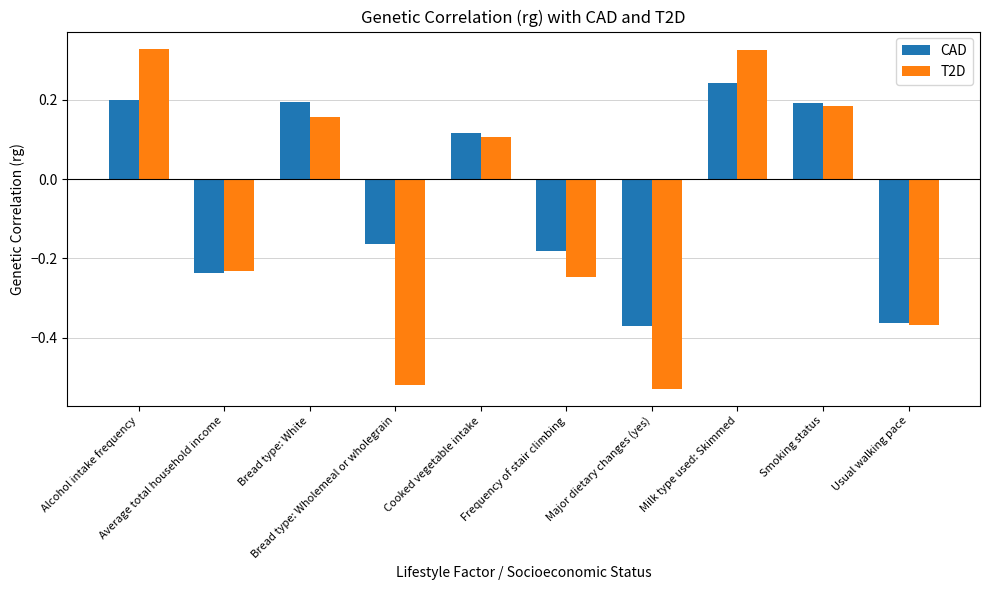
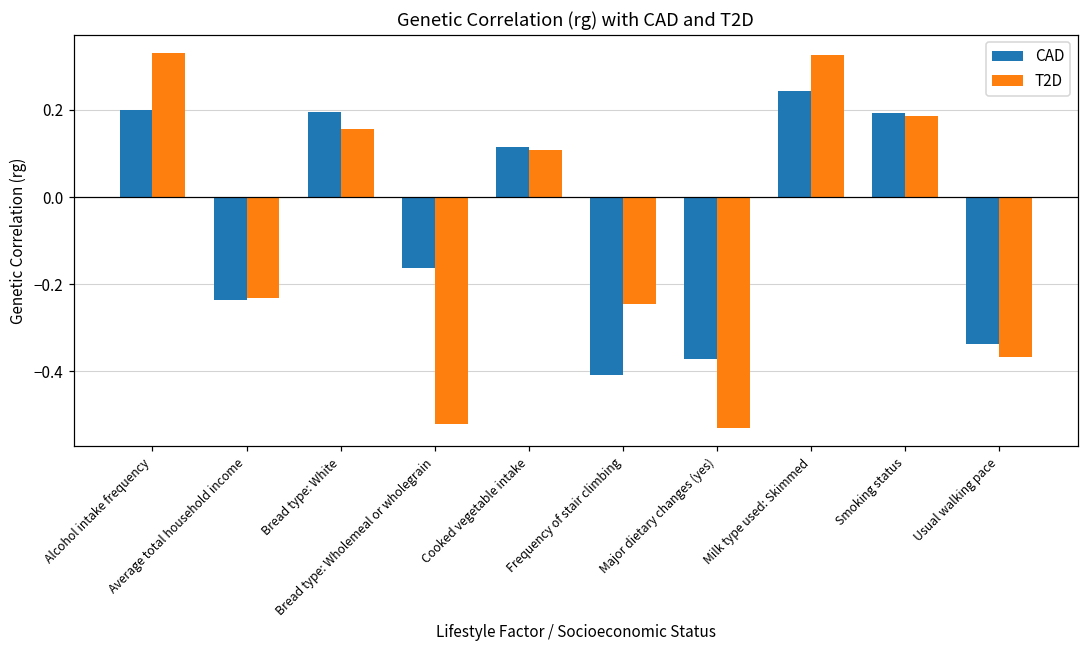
CAD, Frequency of stair climbing: -0.18 -> -0.41
CAD, Usual walking pace: -0.36 -> -0.34
